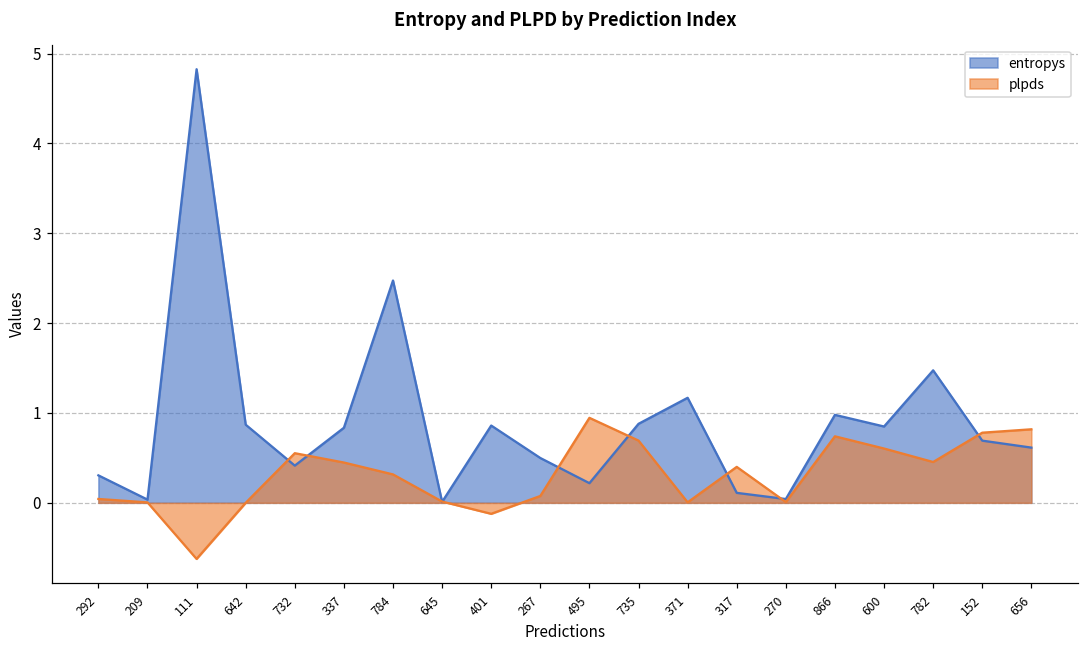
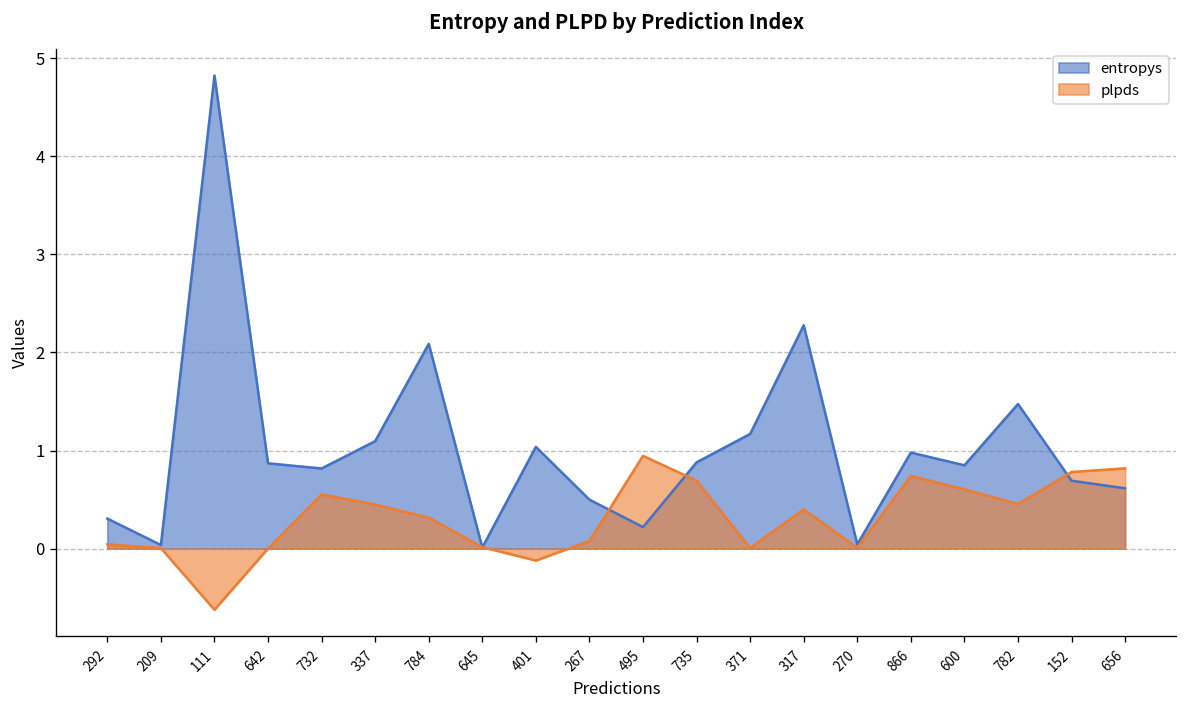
entropys, 732: 0.4 -> 0.8
entropys, 337: 0.8 -> 1.1
entropys, 784: 2.5 -> 2.1
entropys, 401: 0.9 -> 1.0
entropys, 317: 0.1 -> 2.3
